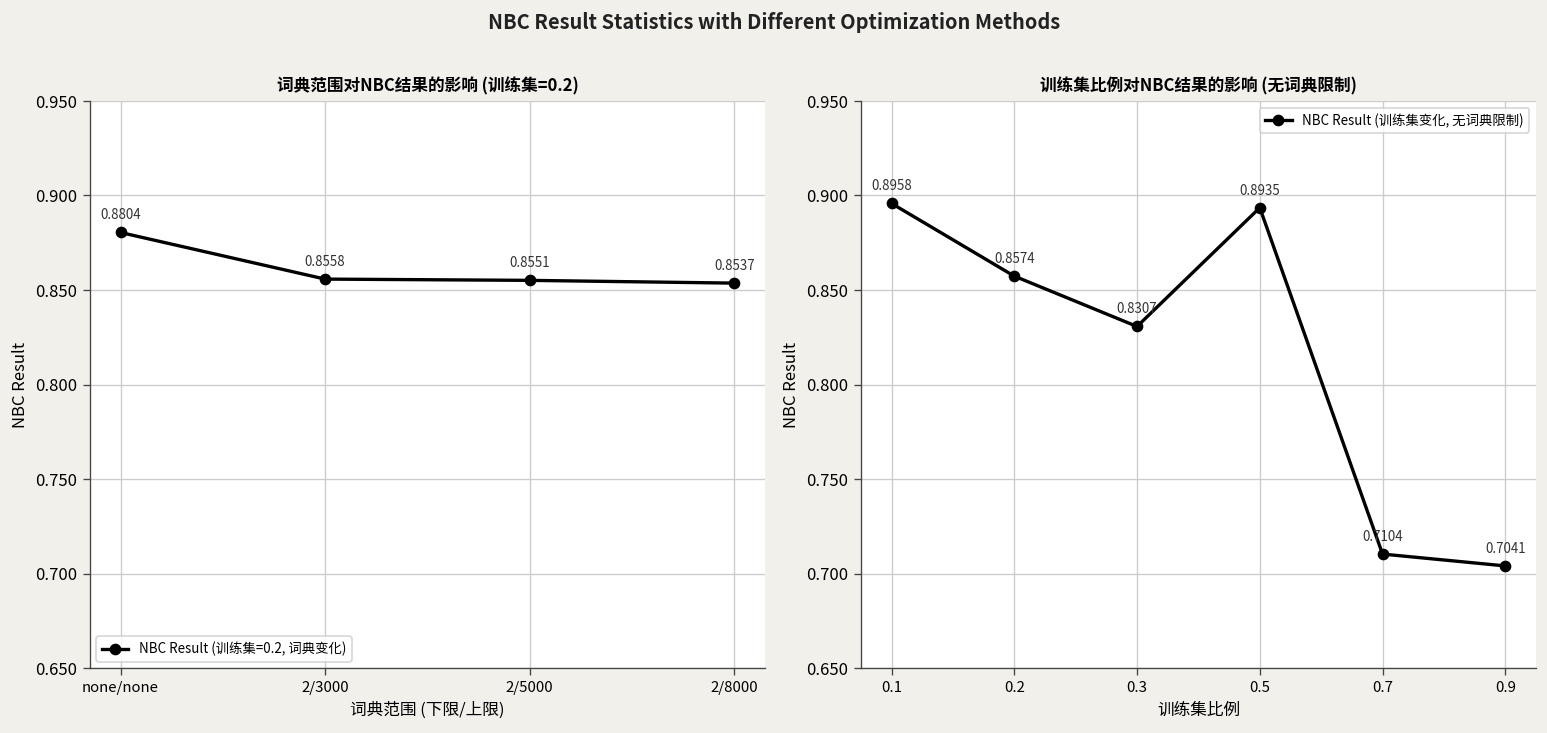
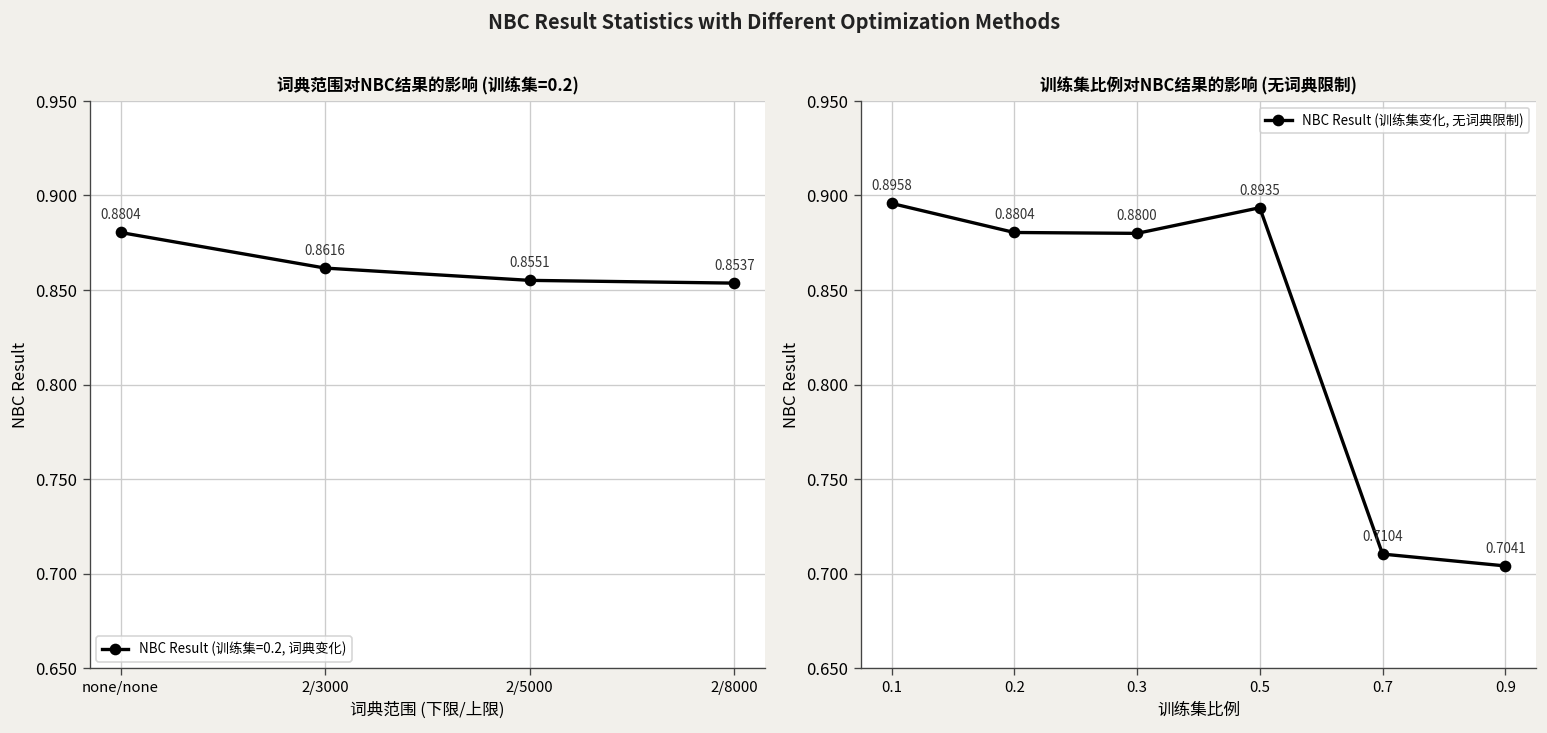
词典范围对NBC结果的影响 (训练集=0.2), 2/3000: 0.8558 -> 0.8616
训练集比例对NBC结果的影响 (无词典限制), 0.2: 0.8574 -> 0.8804
训练集比例对NBC结果的影响 (无词典限制), 0.3: 0.8307 -> 0.8800
